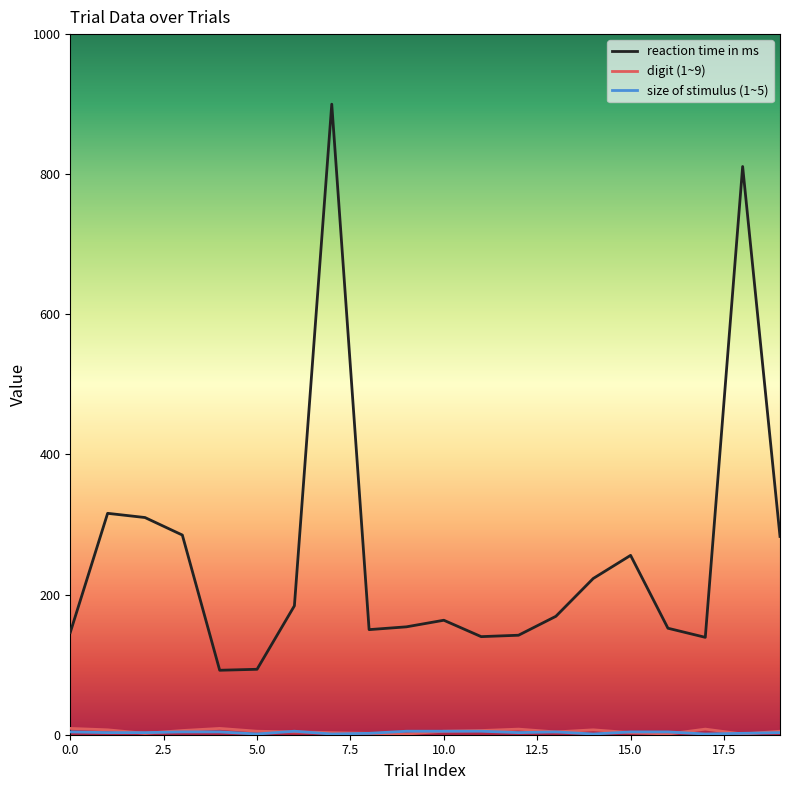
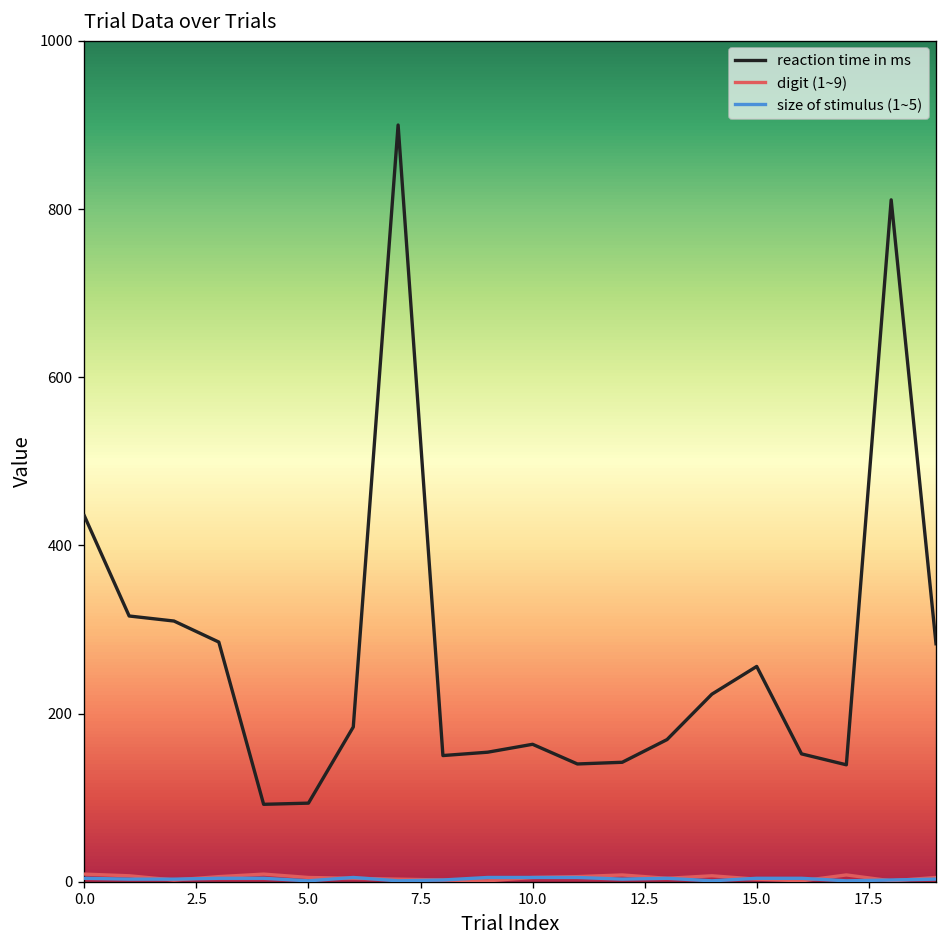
reaction time in ms, 0.0: 150 -> 440
